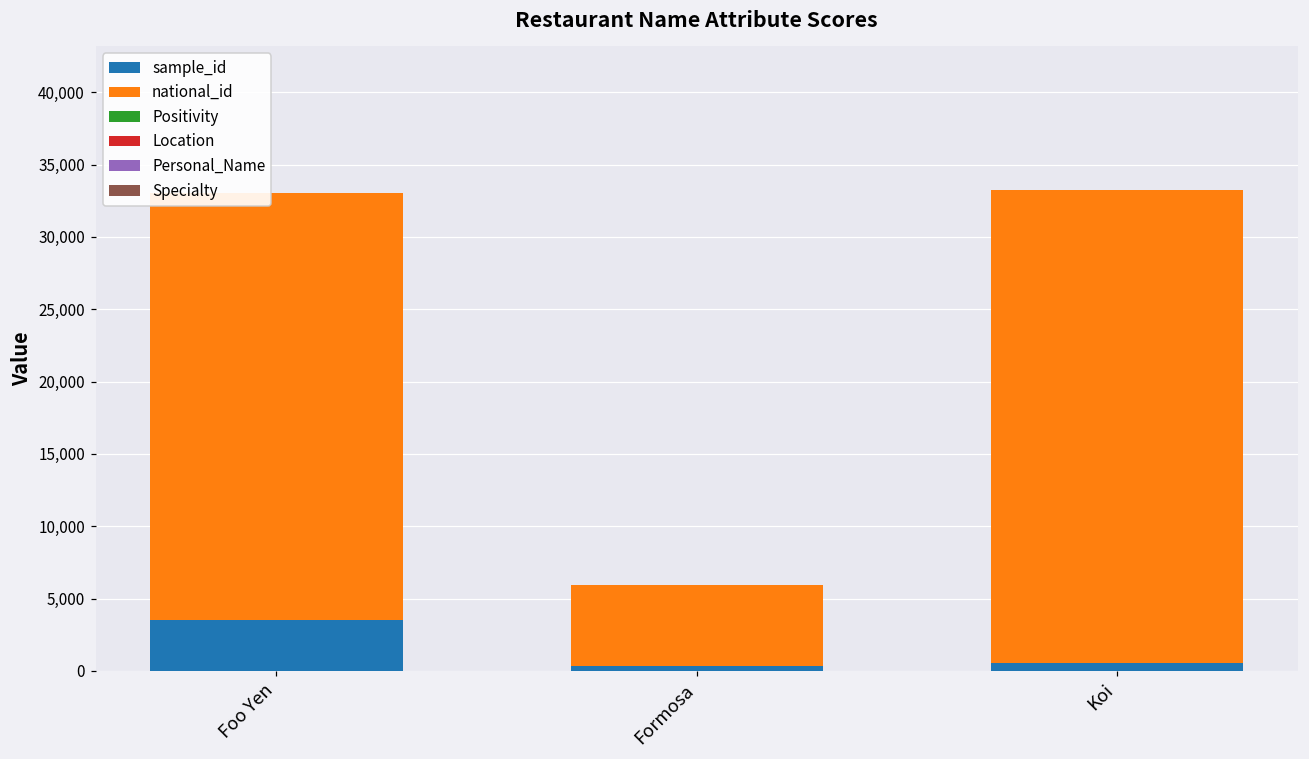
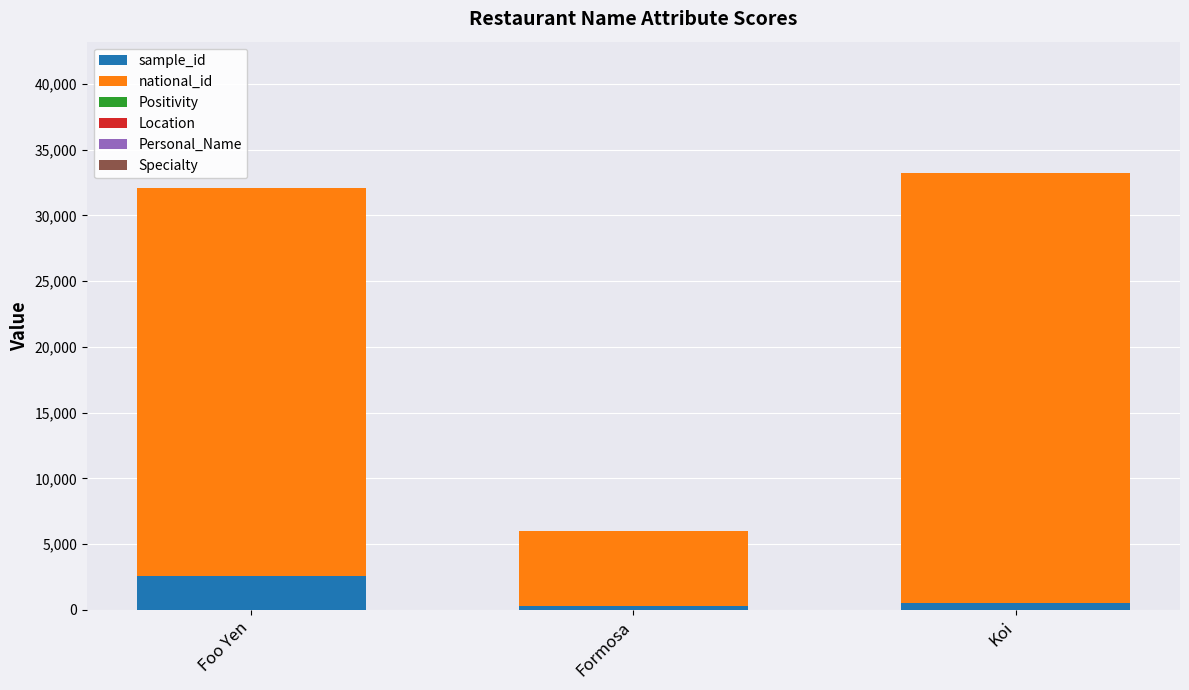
sample_id, Foo Yen: 3,500 -> 2,600
